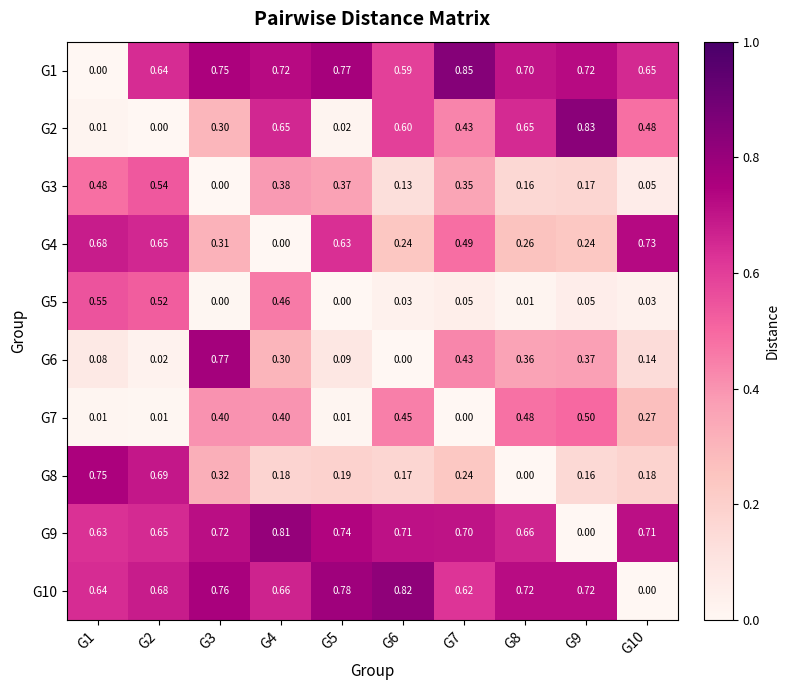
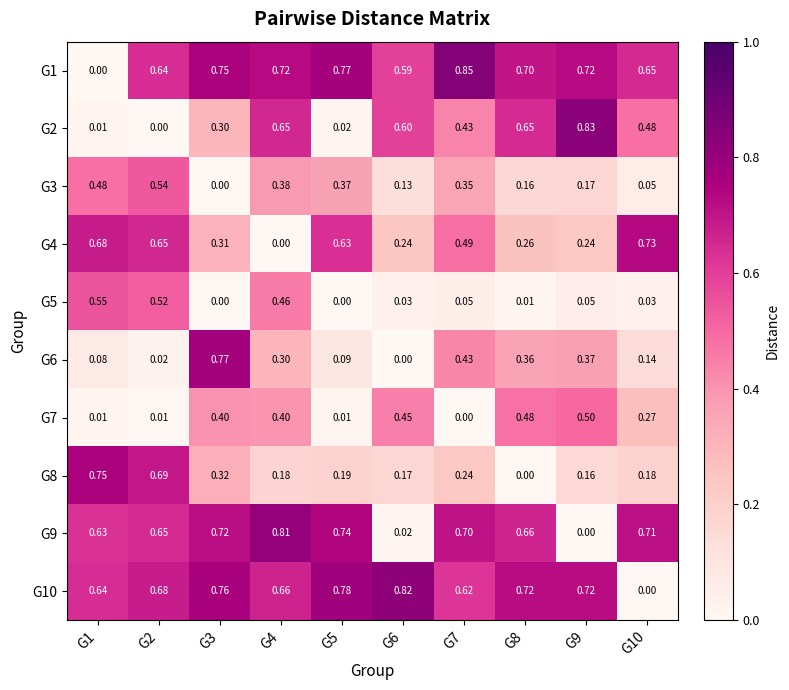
G9, G6: 0.71 -> 0.02
